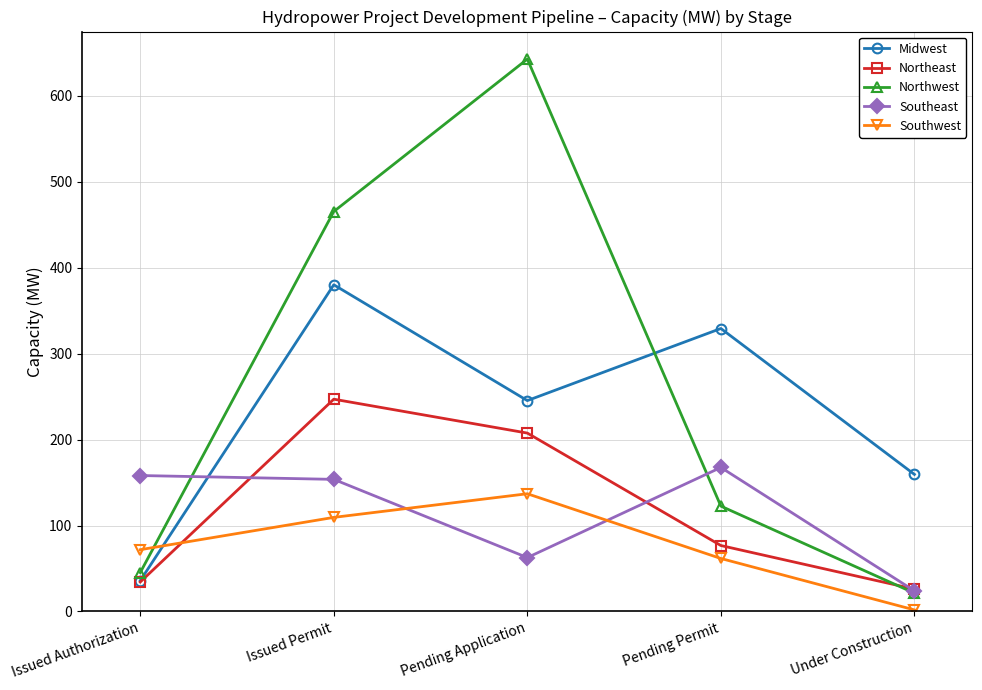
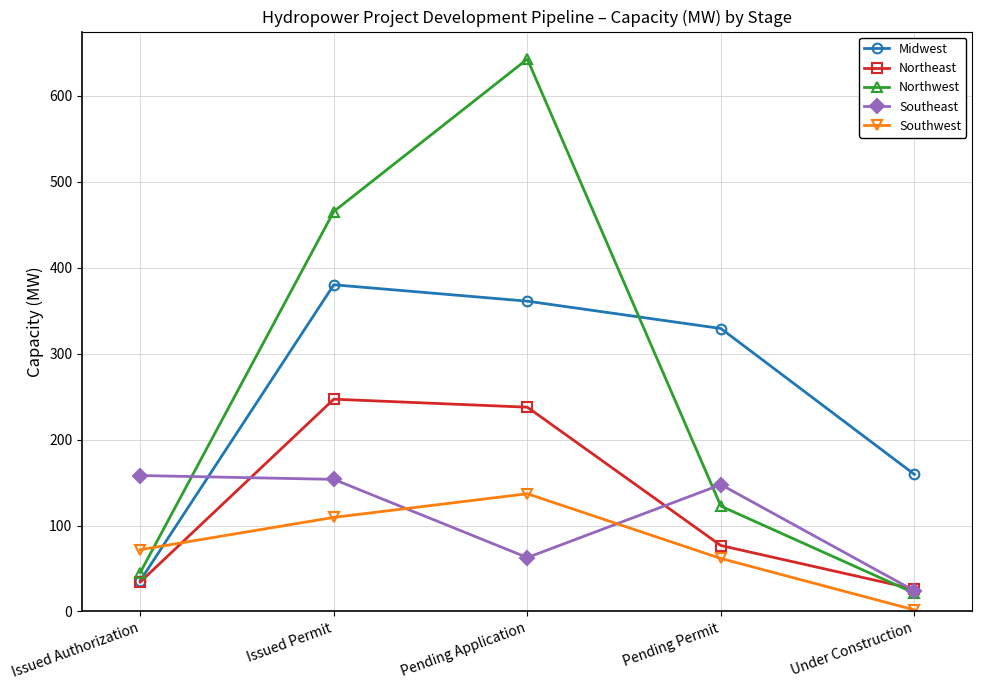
Midwest, Pending Application: 250 -> 360
Northeast, Pending Application: 210 -> 240
Southeast, Pending Permit: 170 -> 150
